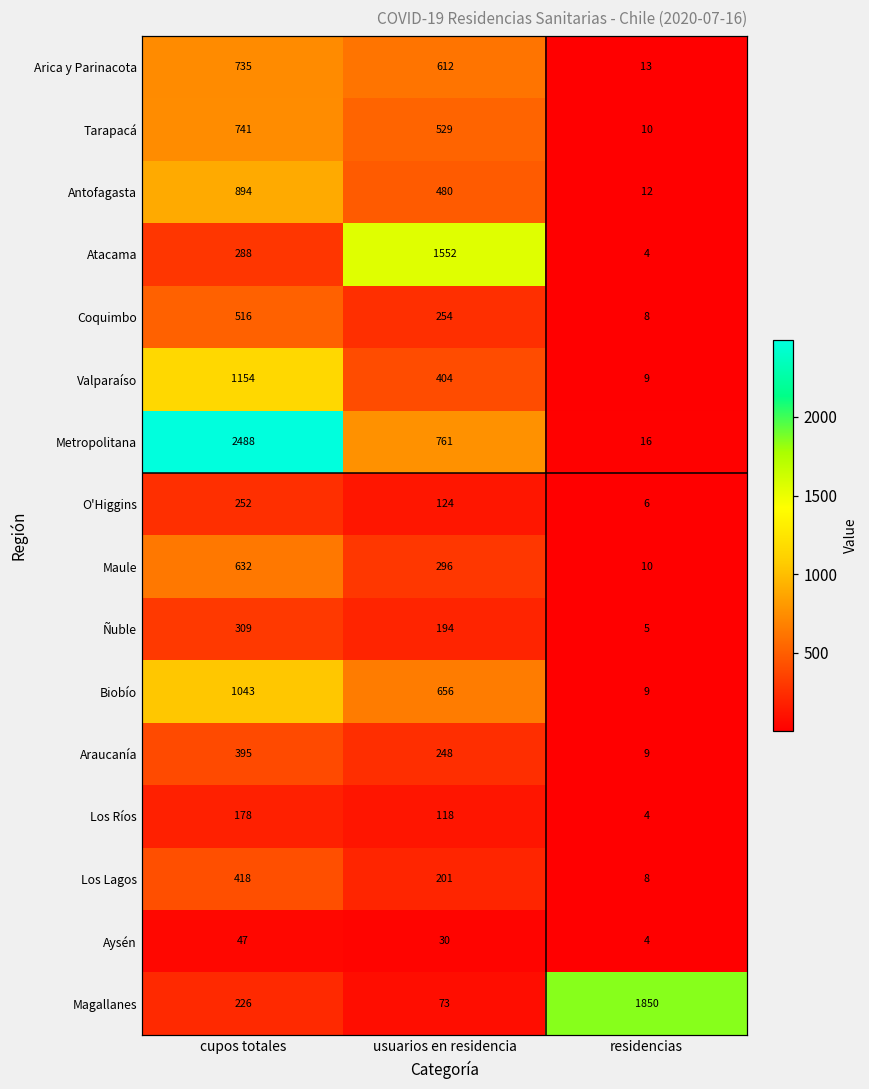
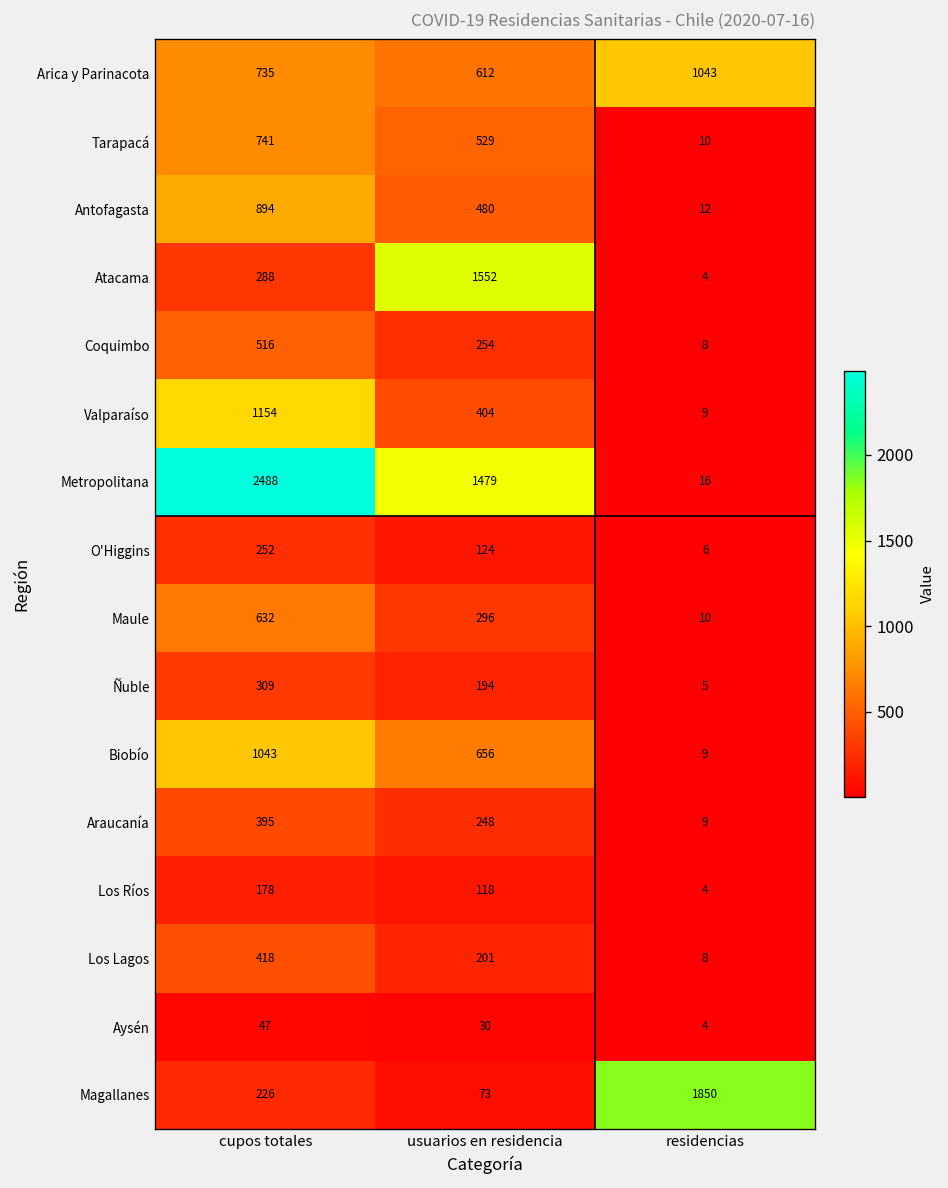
Arica y Parinacota, residencias: 13 -> 1043
Metropolitana, usuarios en residencia: 761 -> 1479
